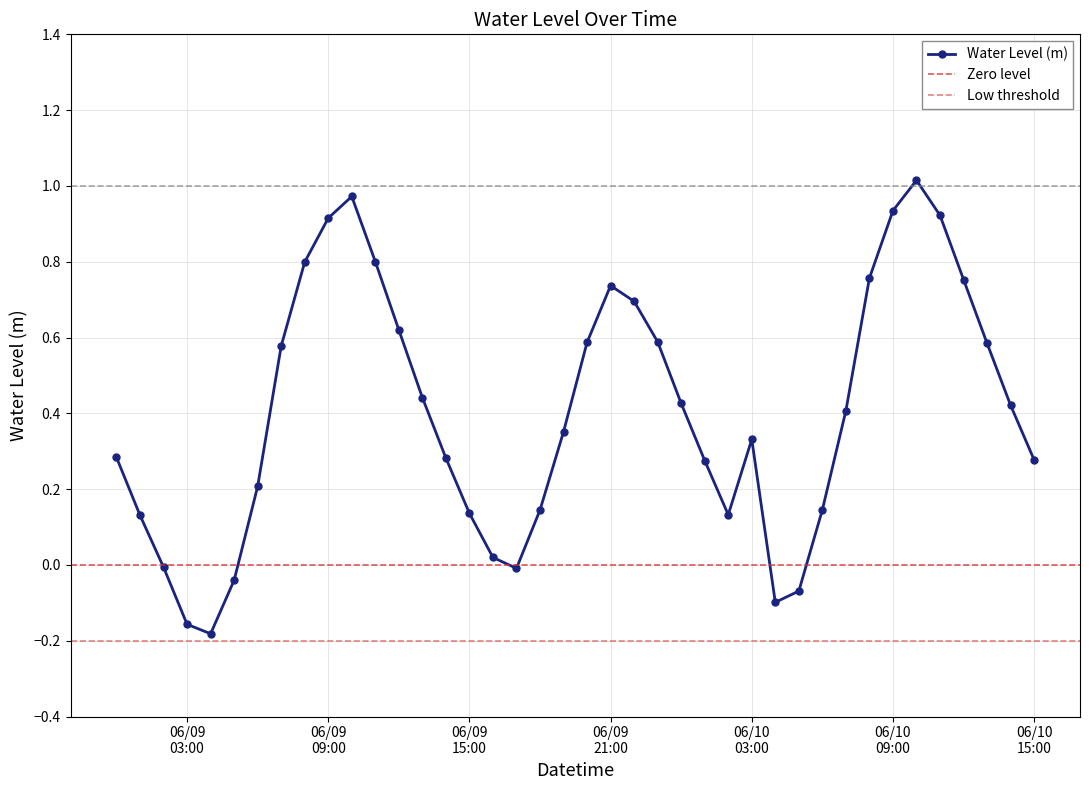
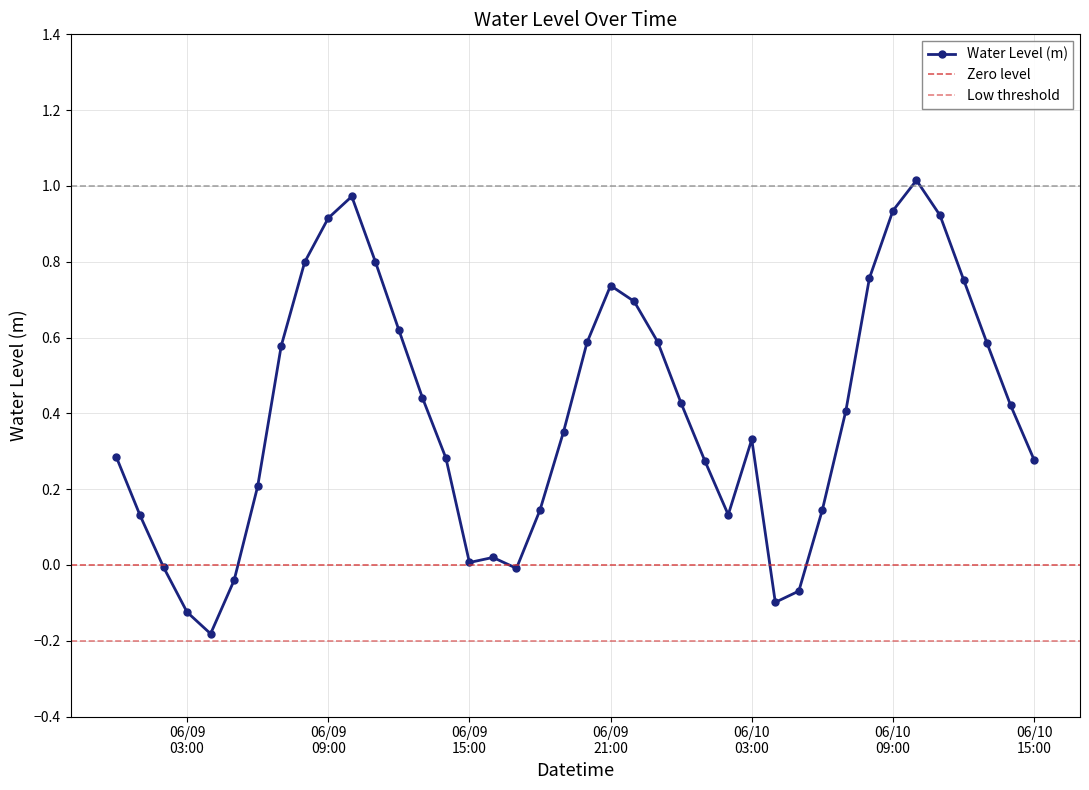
06/09 03:00: -0.16 -> -0.12
06/09 15:00: 0.14 -> 0.01
